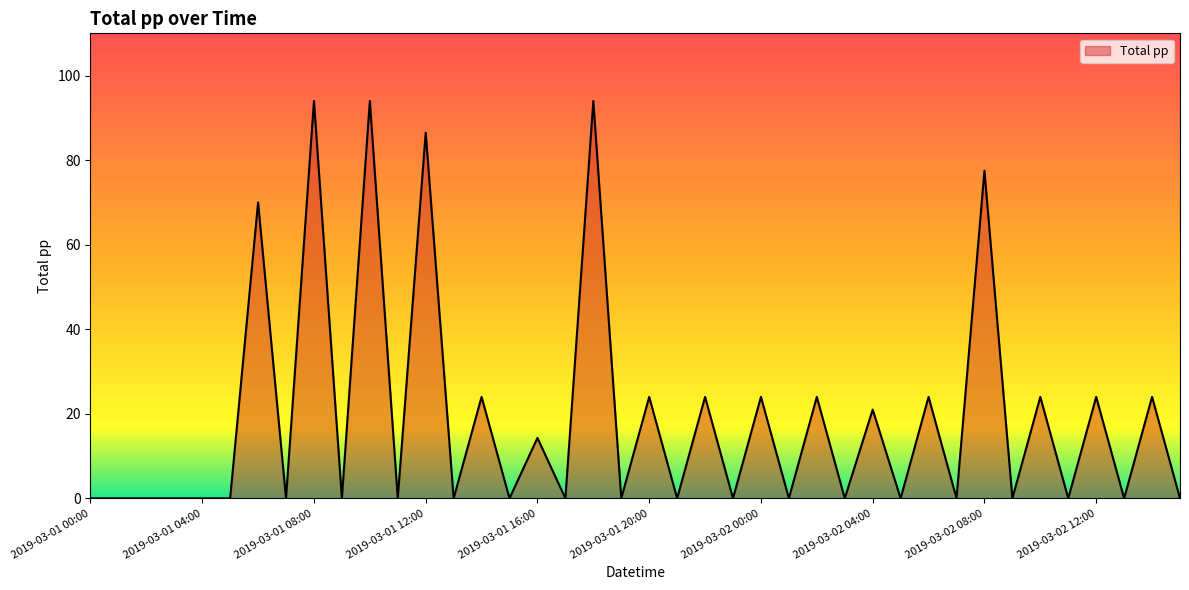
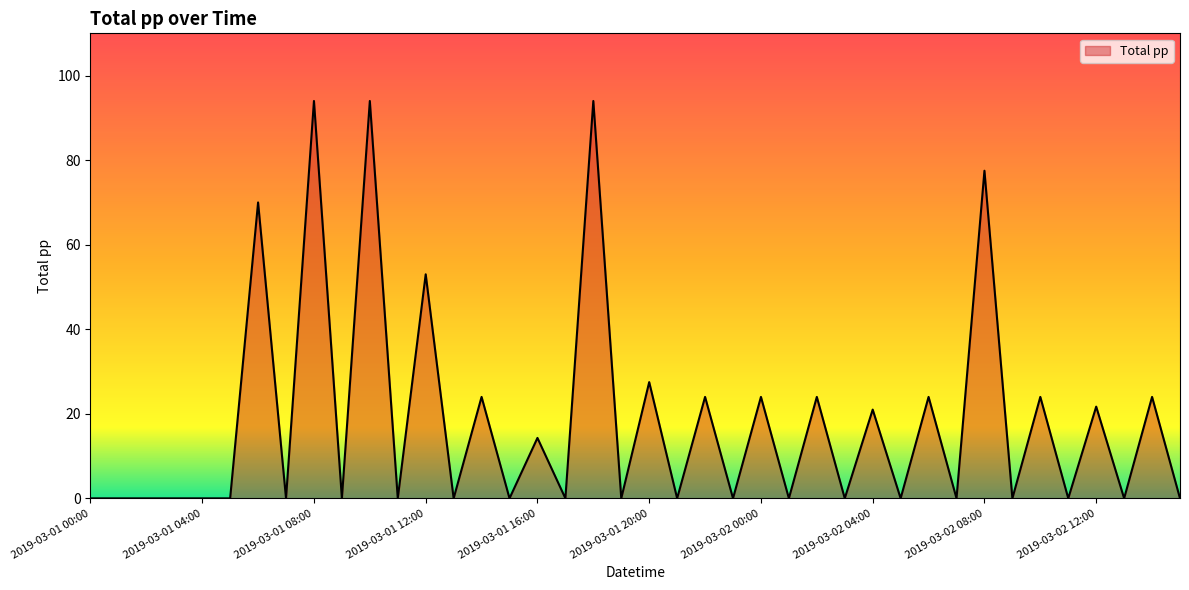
2019-03-01 12:00: 87 -> 53
2019-03-01 20:00: 24 -> 28
2019-03-02 12:00: 24 -> 22
